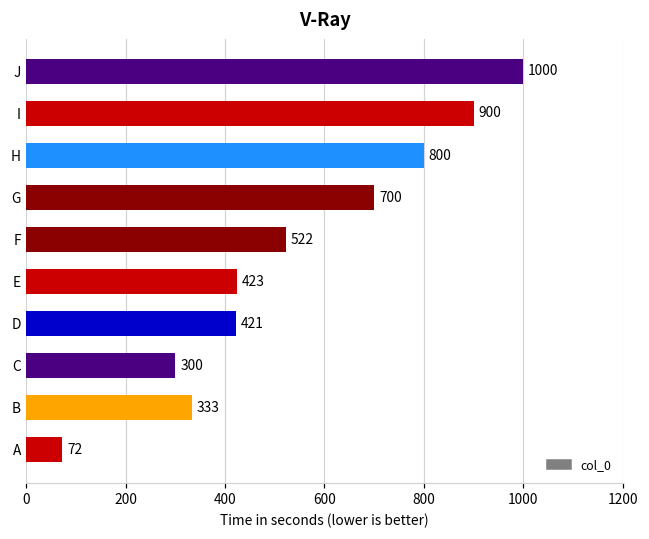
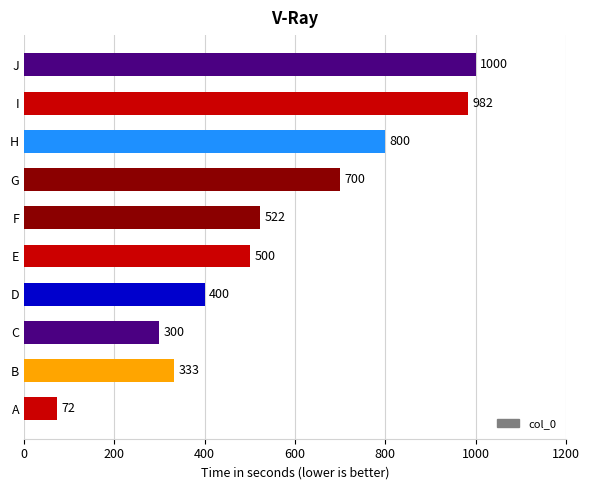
I: 900 -> 982
E: 423 -> 500
D: 421 -> 400
